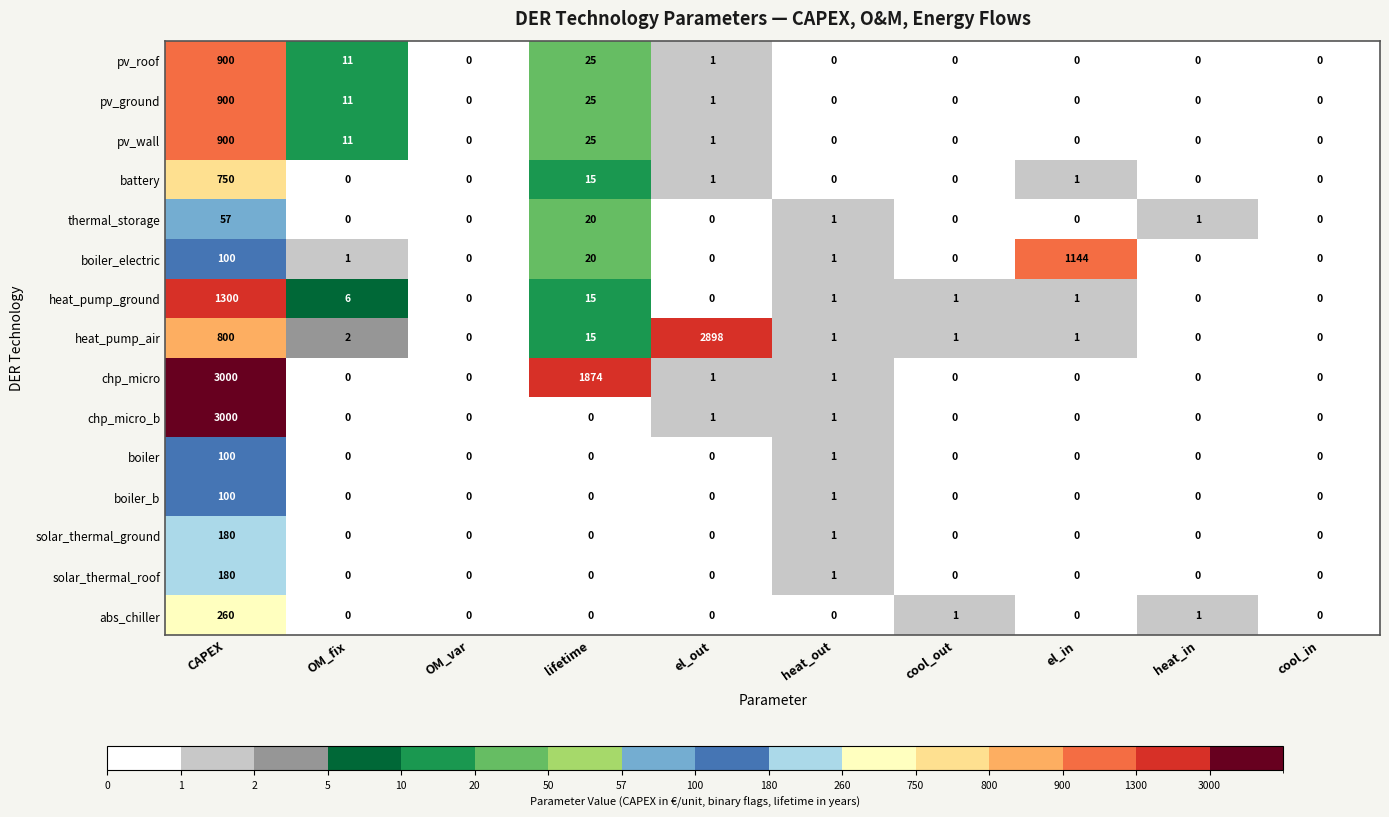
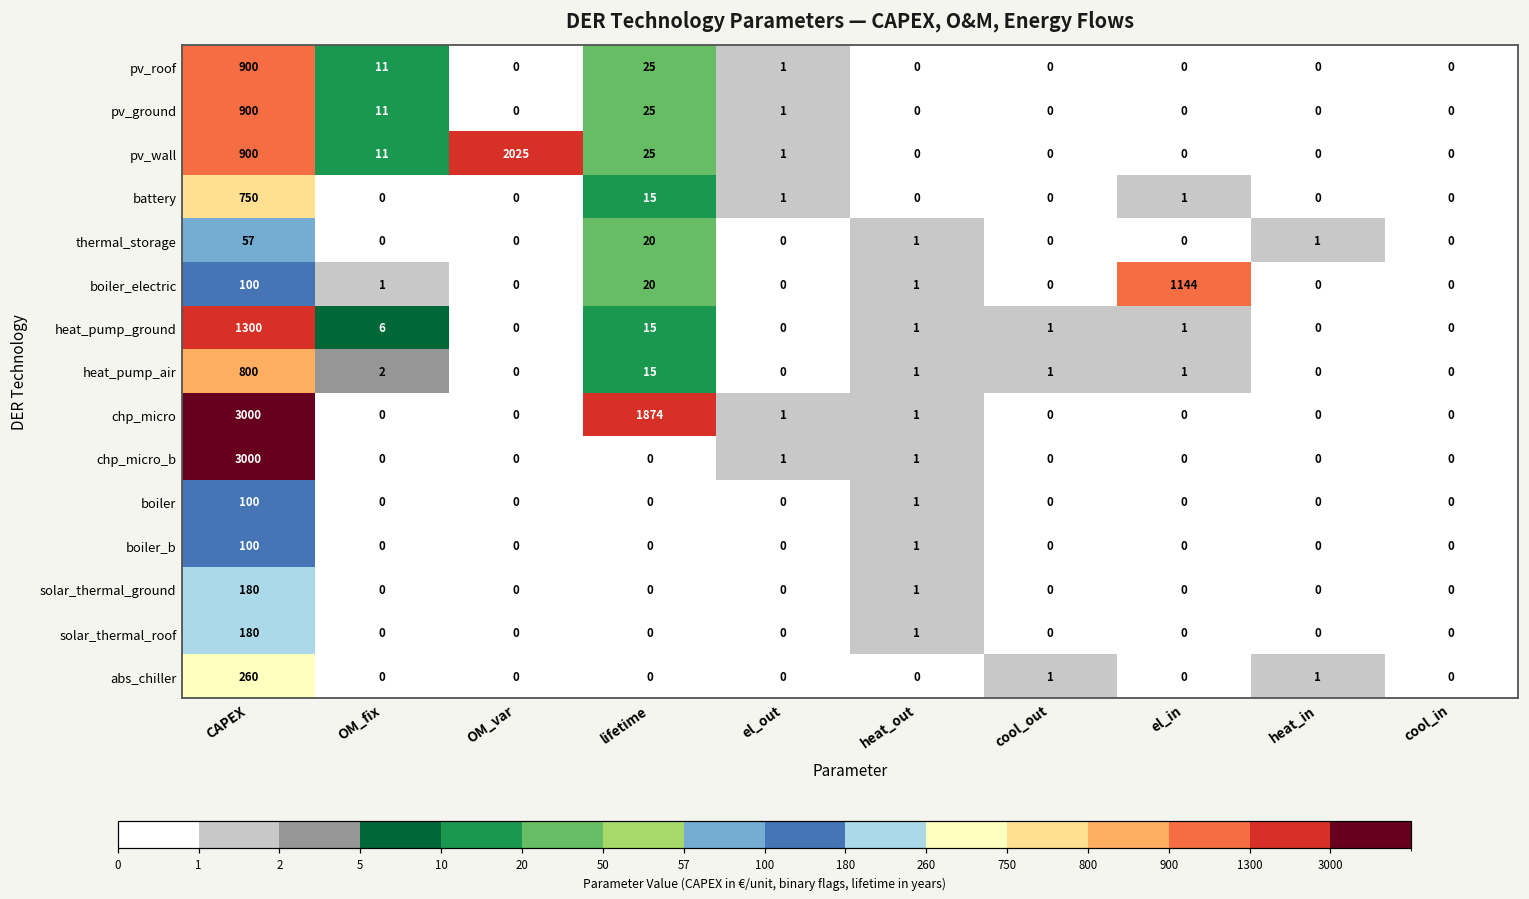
pv_wall, OM_var: 0 -> 2025
heat_pump_air, el_out: 2898 -> 0
